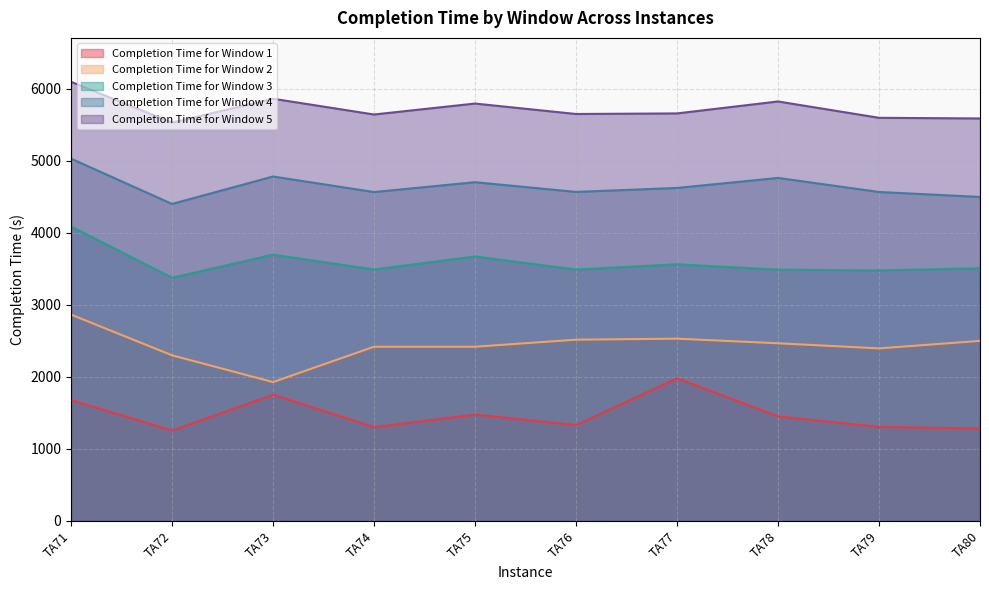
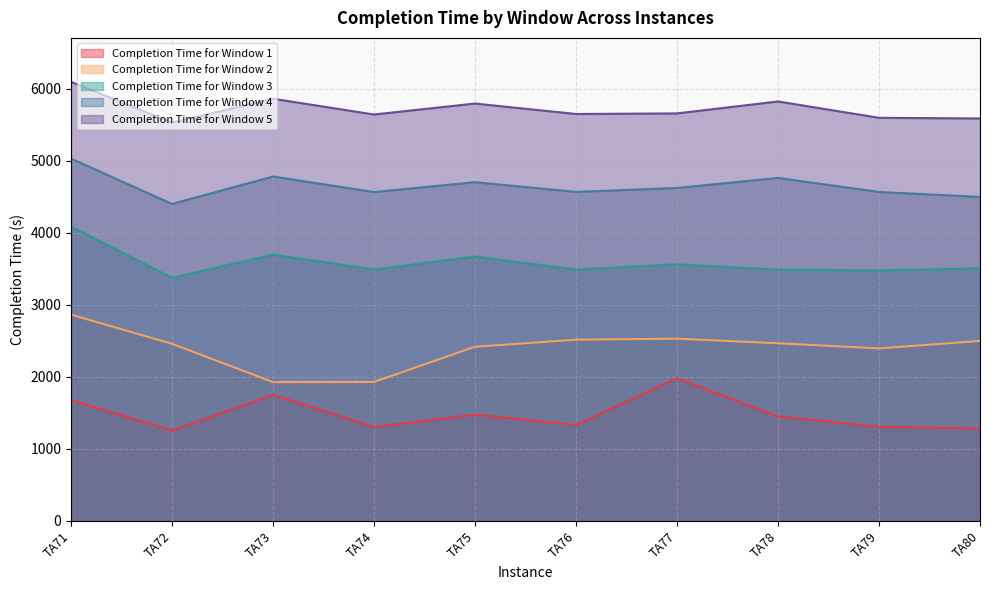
Completion Time for Window 2, TA72: 2300 -> 2500
Completion Time for Window 2, TA74: 2400 -> 1900
